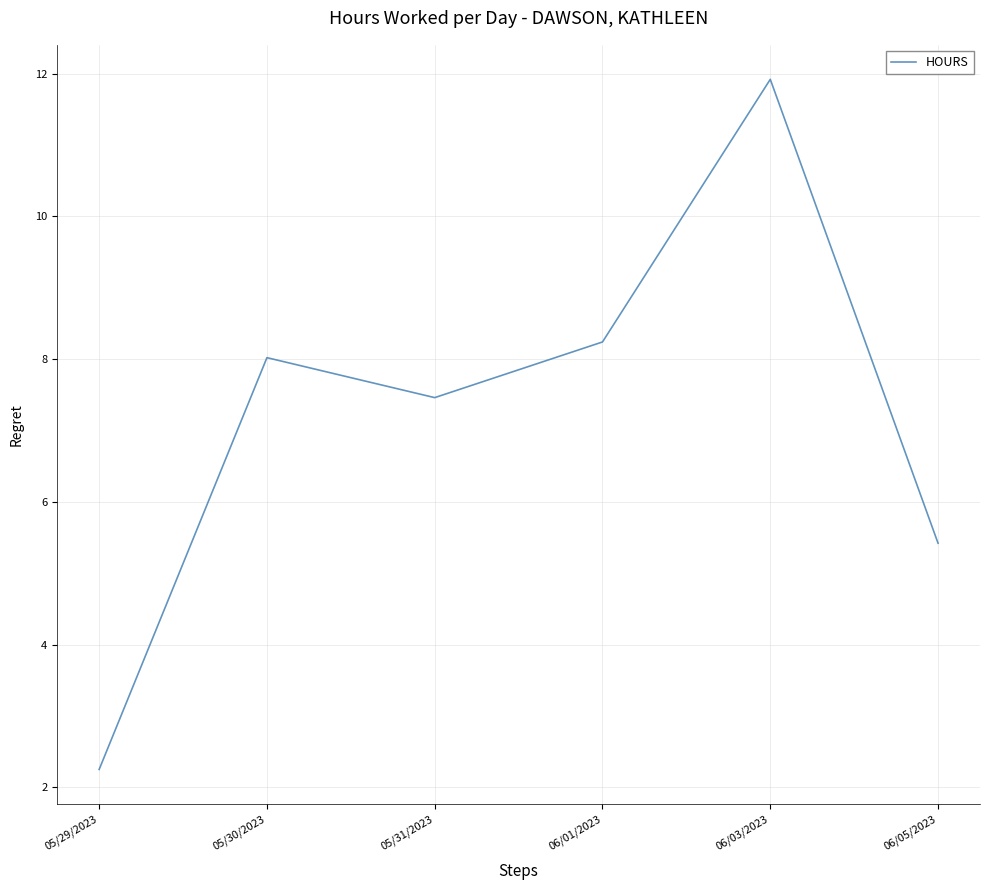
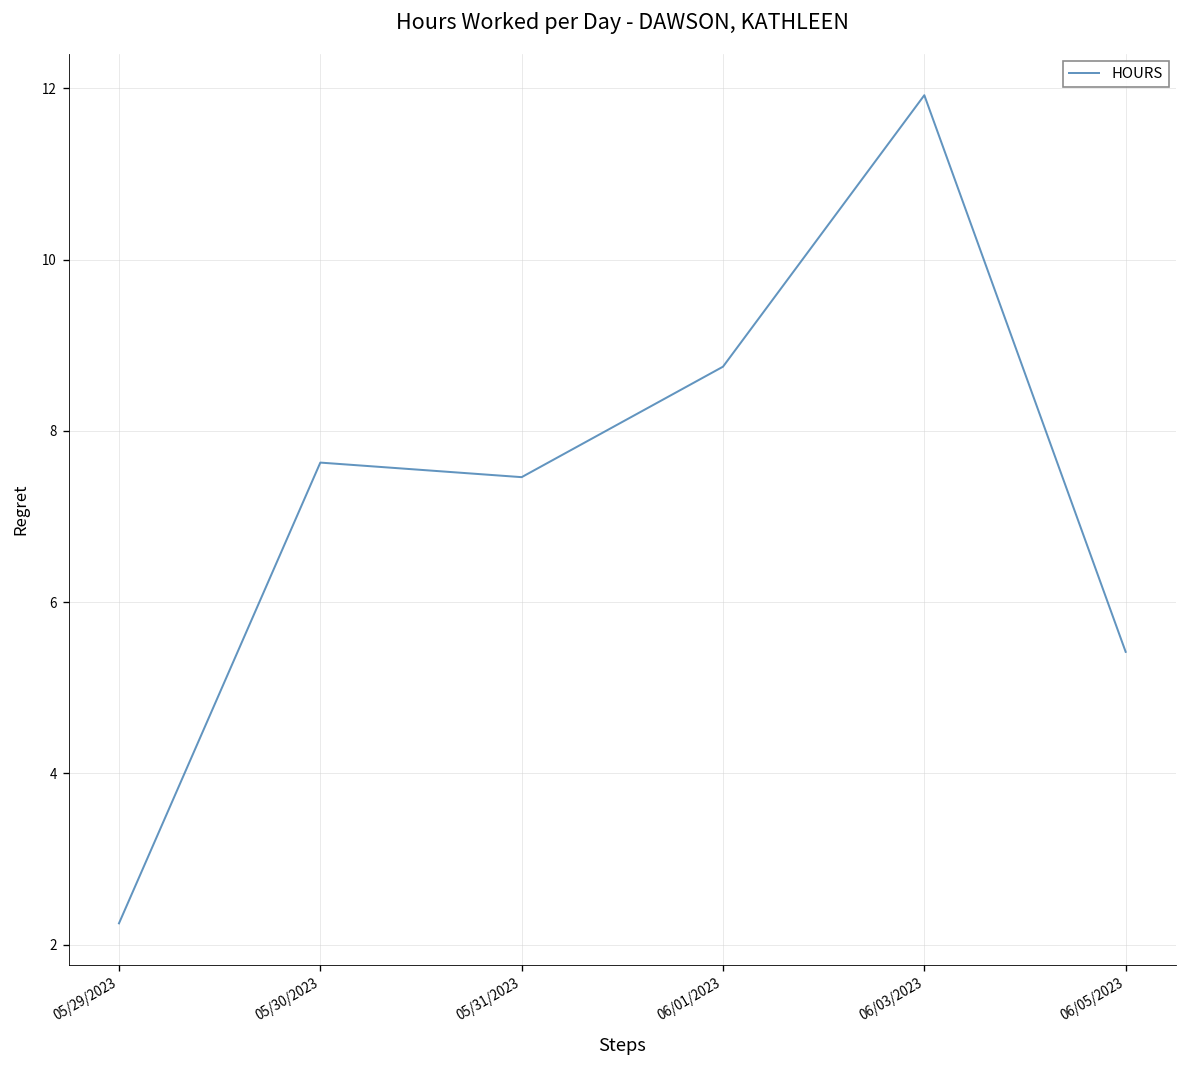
05/30/2023: 8.0 -> 7.6
06/01/2023: 8.2 -> 8.8
